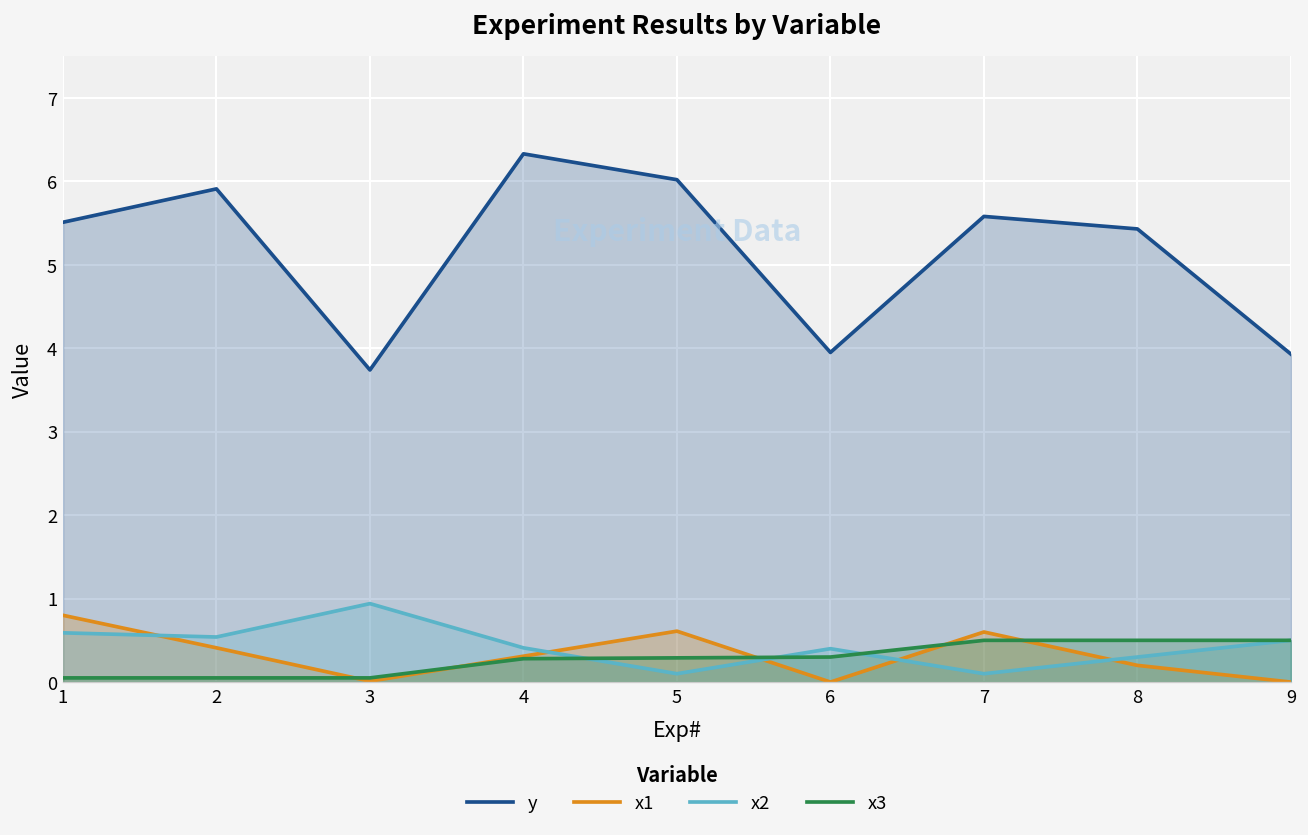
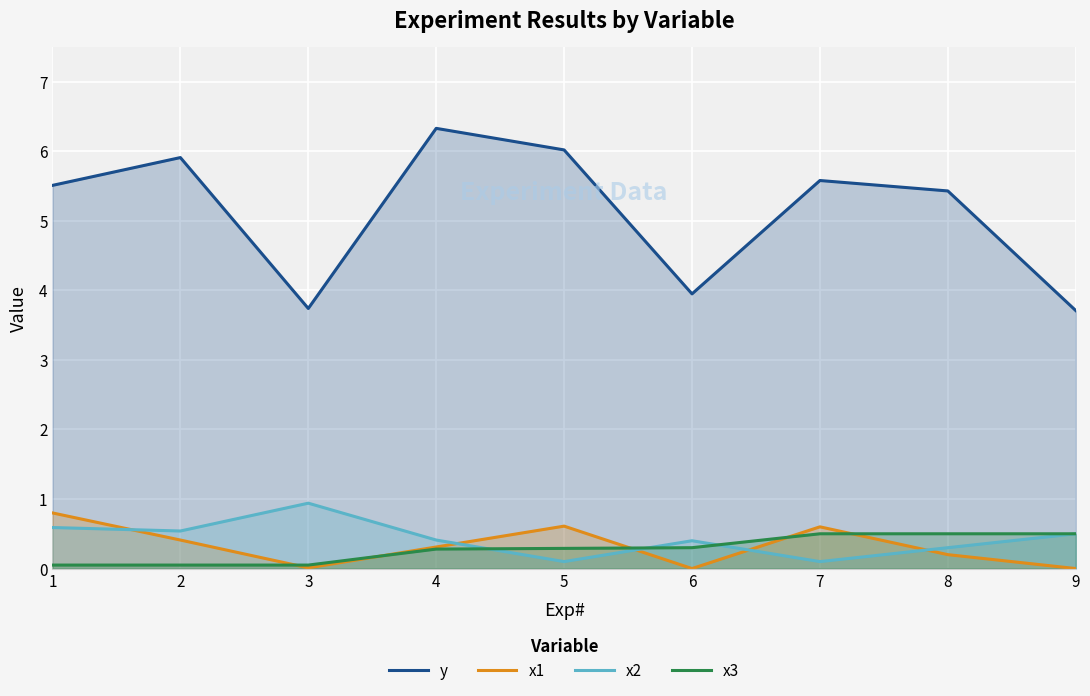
y, 9: 3.9 -> 3.7
